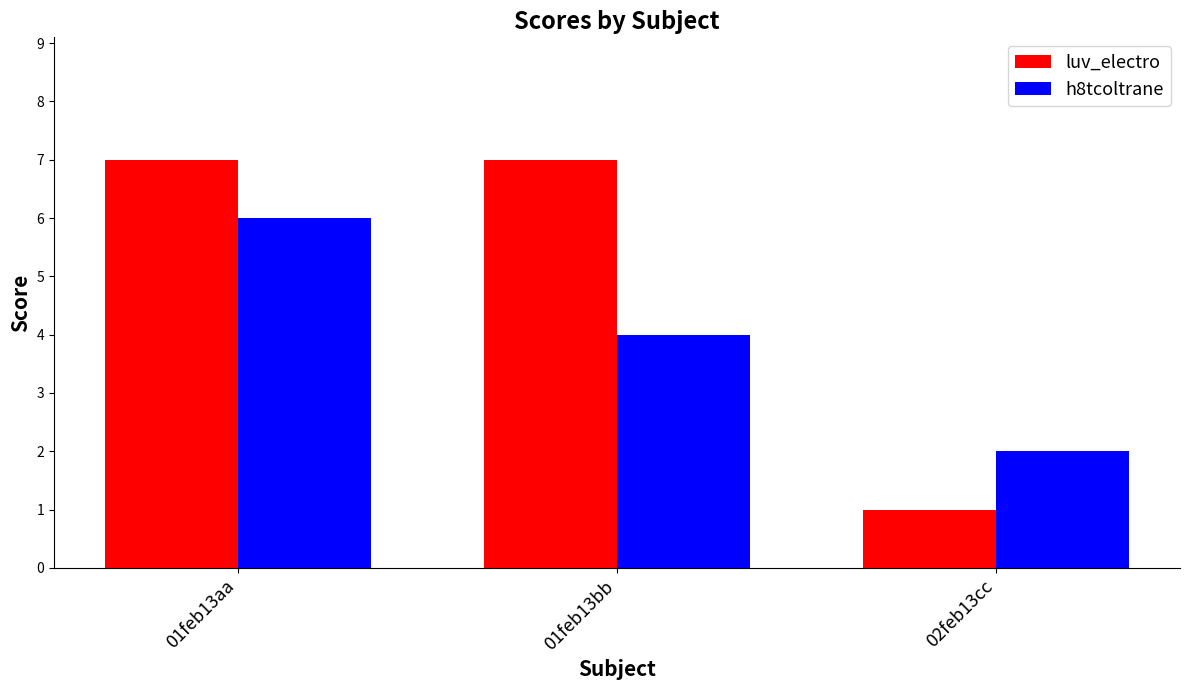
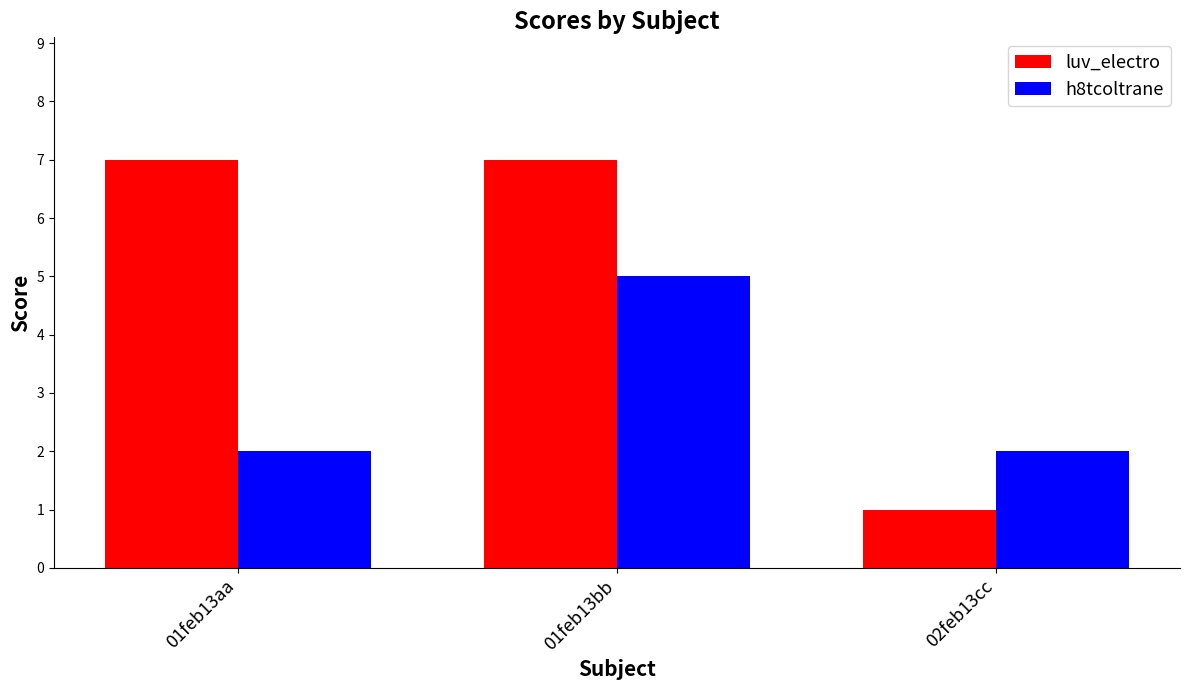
h8tcoltrane, 01feb13aa: 6 -> 2
h8tcoltrane, 01feb13bb: 4 -> 5
